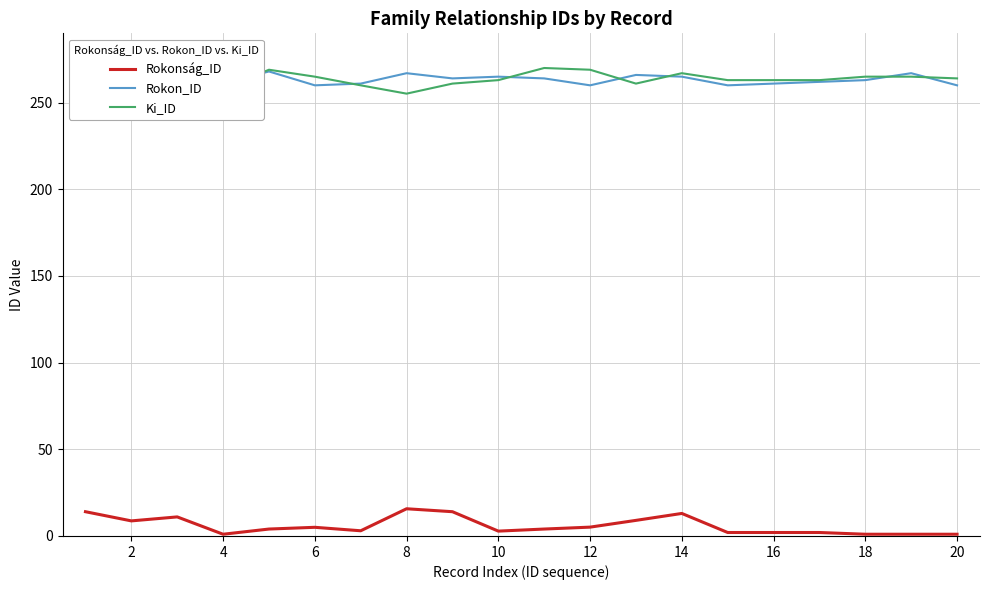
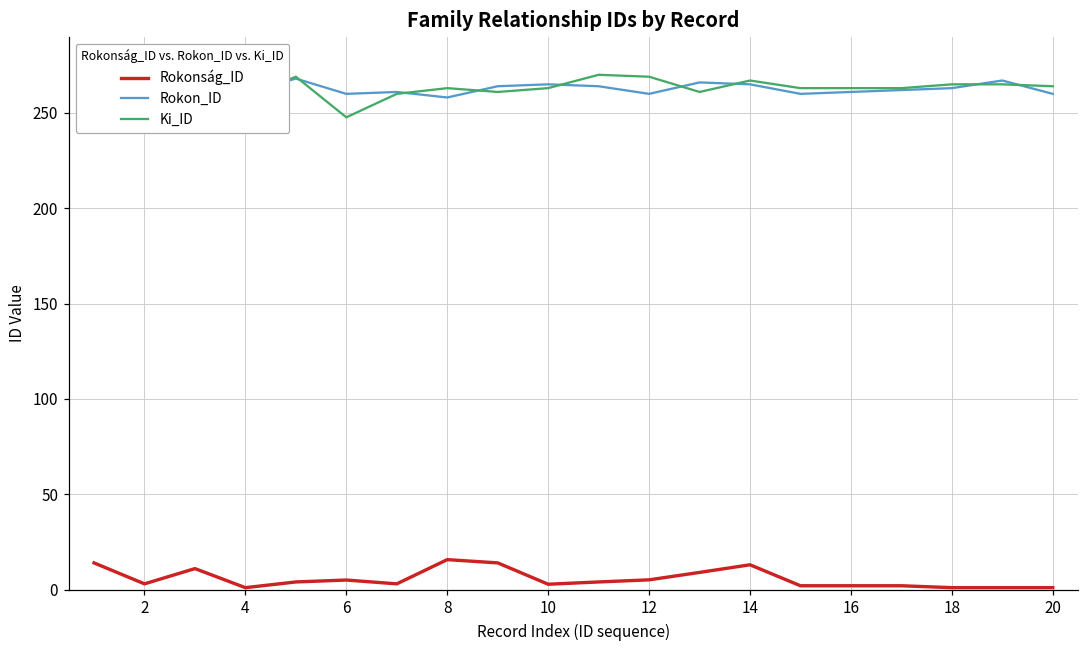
Rokonság_ID, 2: 9 -> 3
Ki_ID, 6: 265 -> 248
Rokon_ID, 8: 267 -> 258
Ki_ID, 8: 255 -> 263
